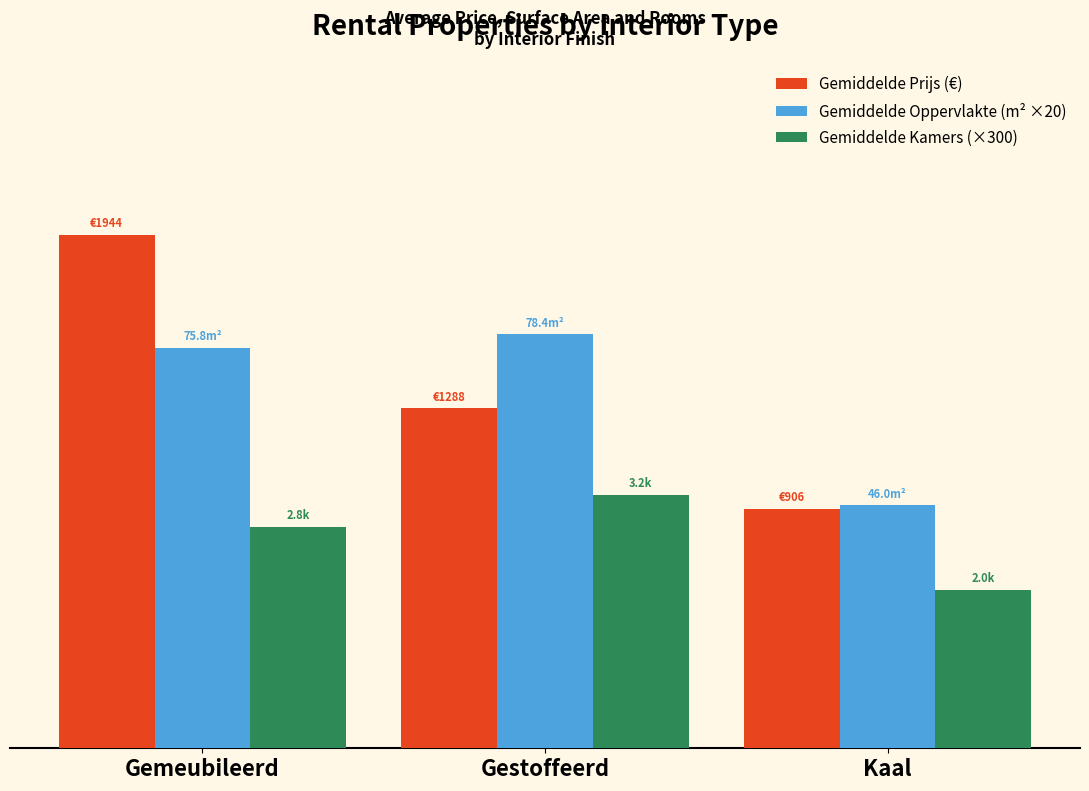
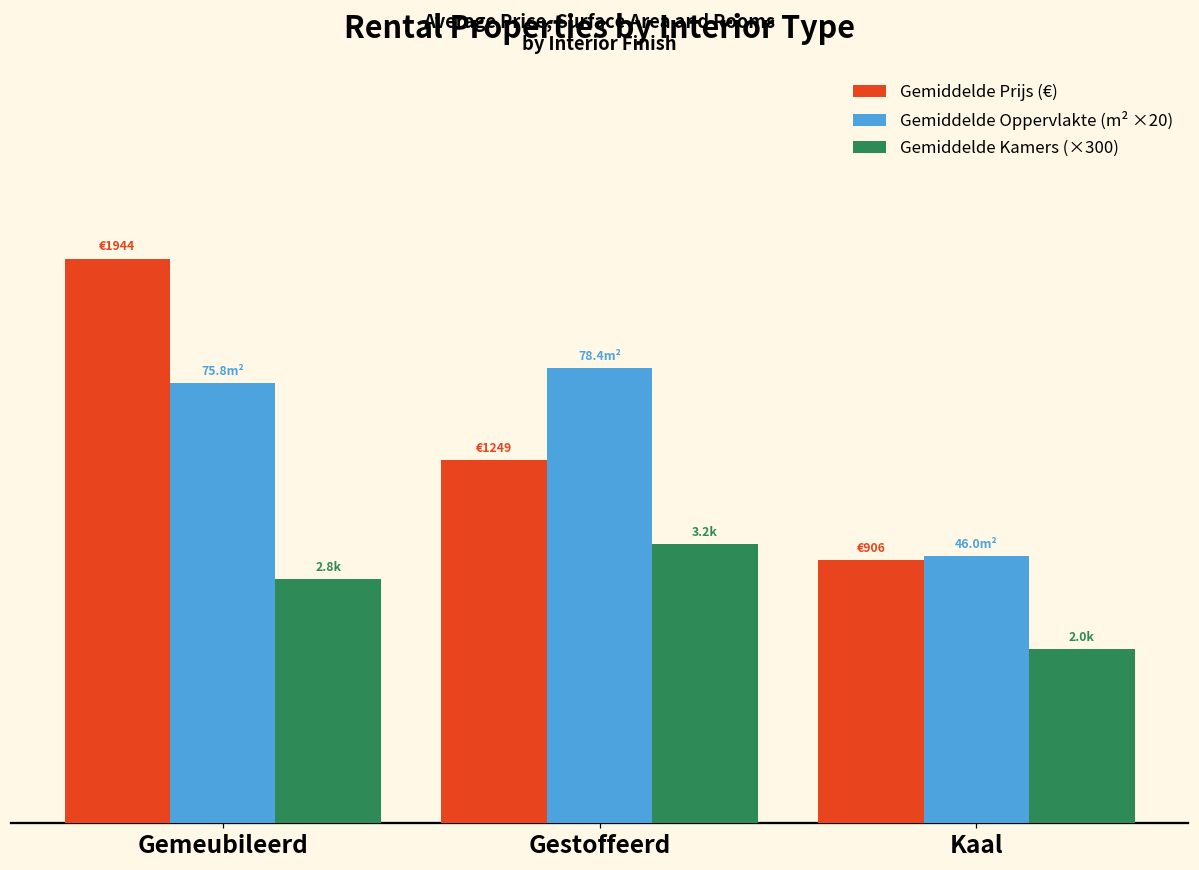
Gemiddelde Prijs (€), Gestoffeerd: €1288 -> €1249
